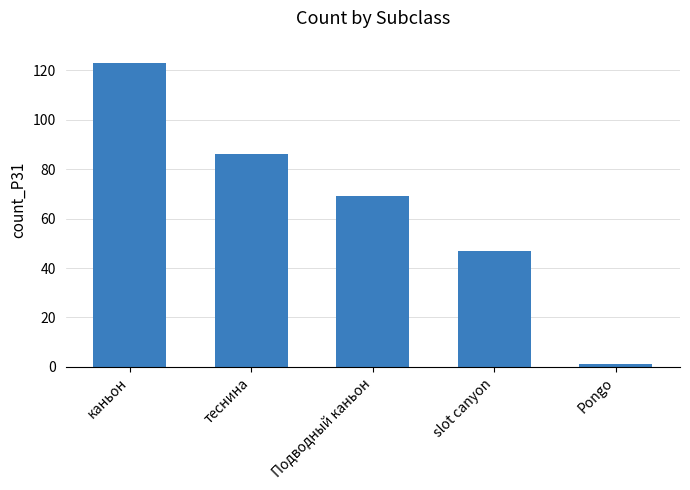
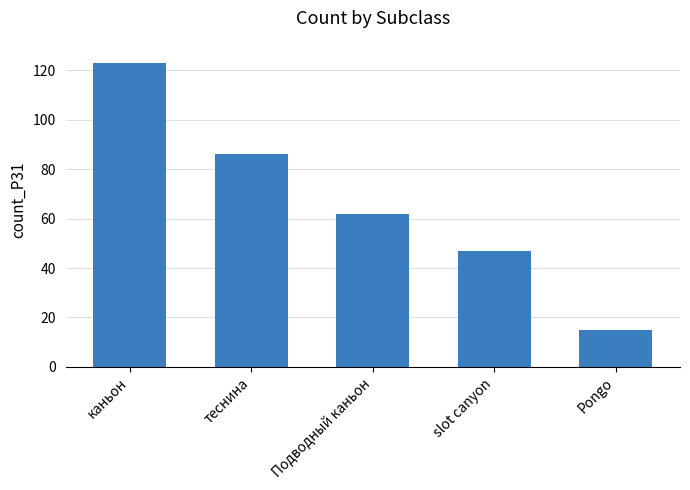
Подводный каньон: 69 -> 62
Pongo: 1 -> 15
